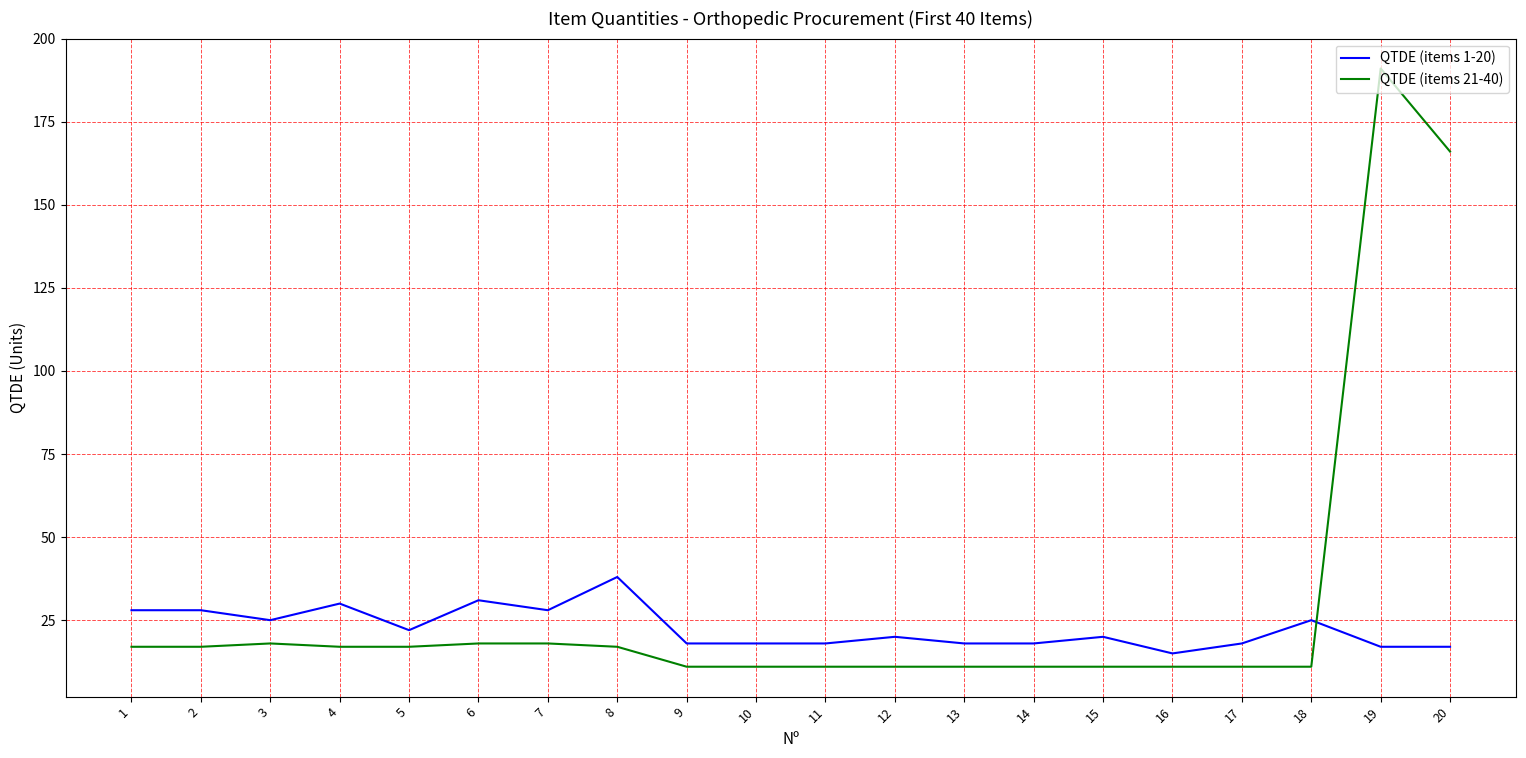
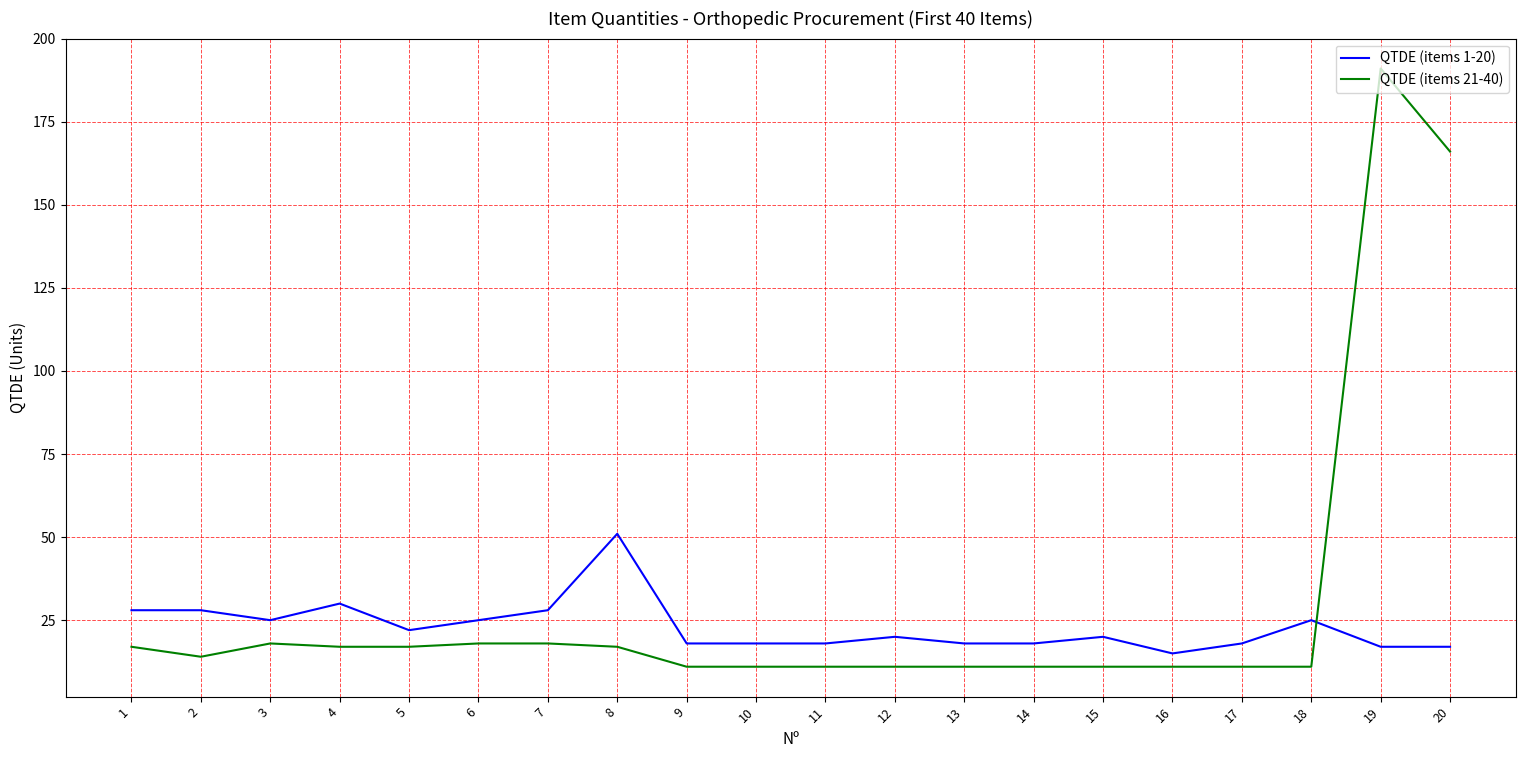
QTDE (items 21-40), 2: 17 -> 14
QTDE (items 1-20), 6: 31 -> 25
QTDE (items 1-20), 8: 38 -> 51
